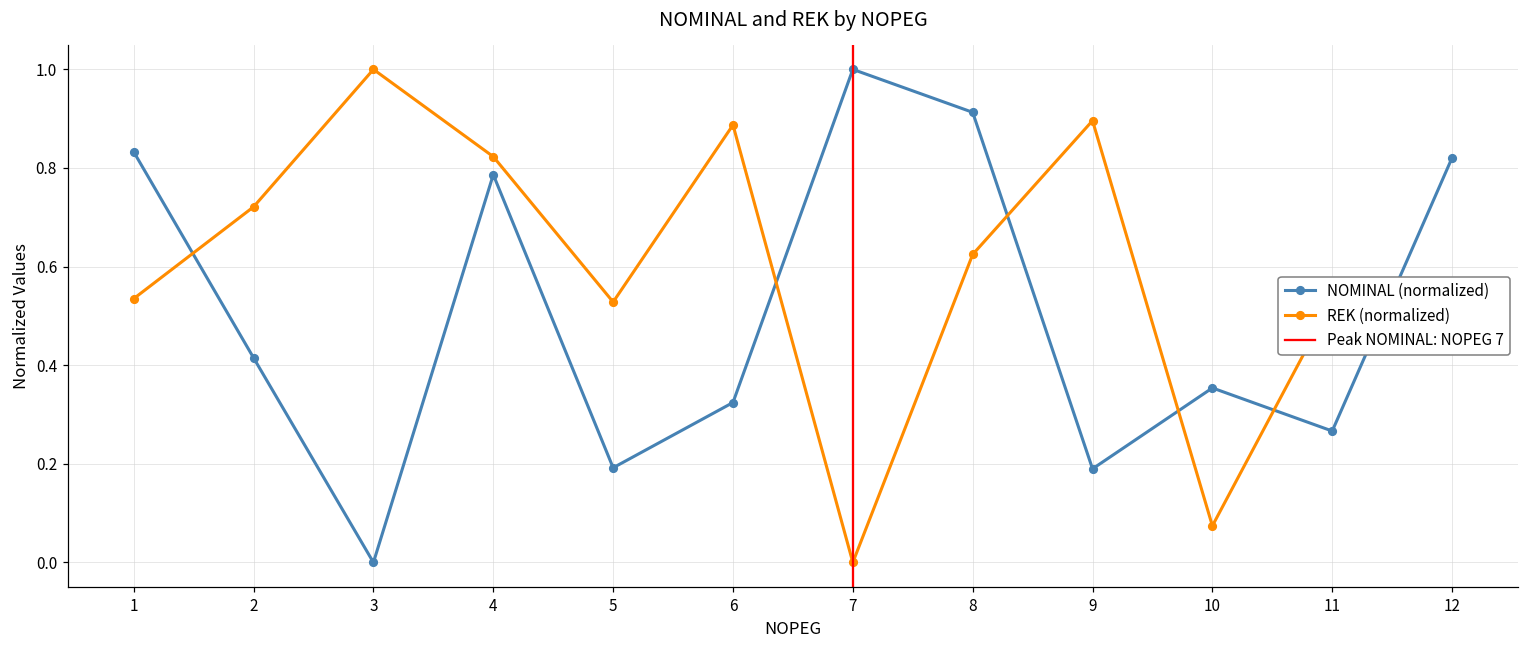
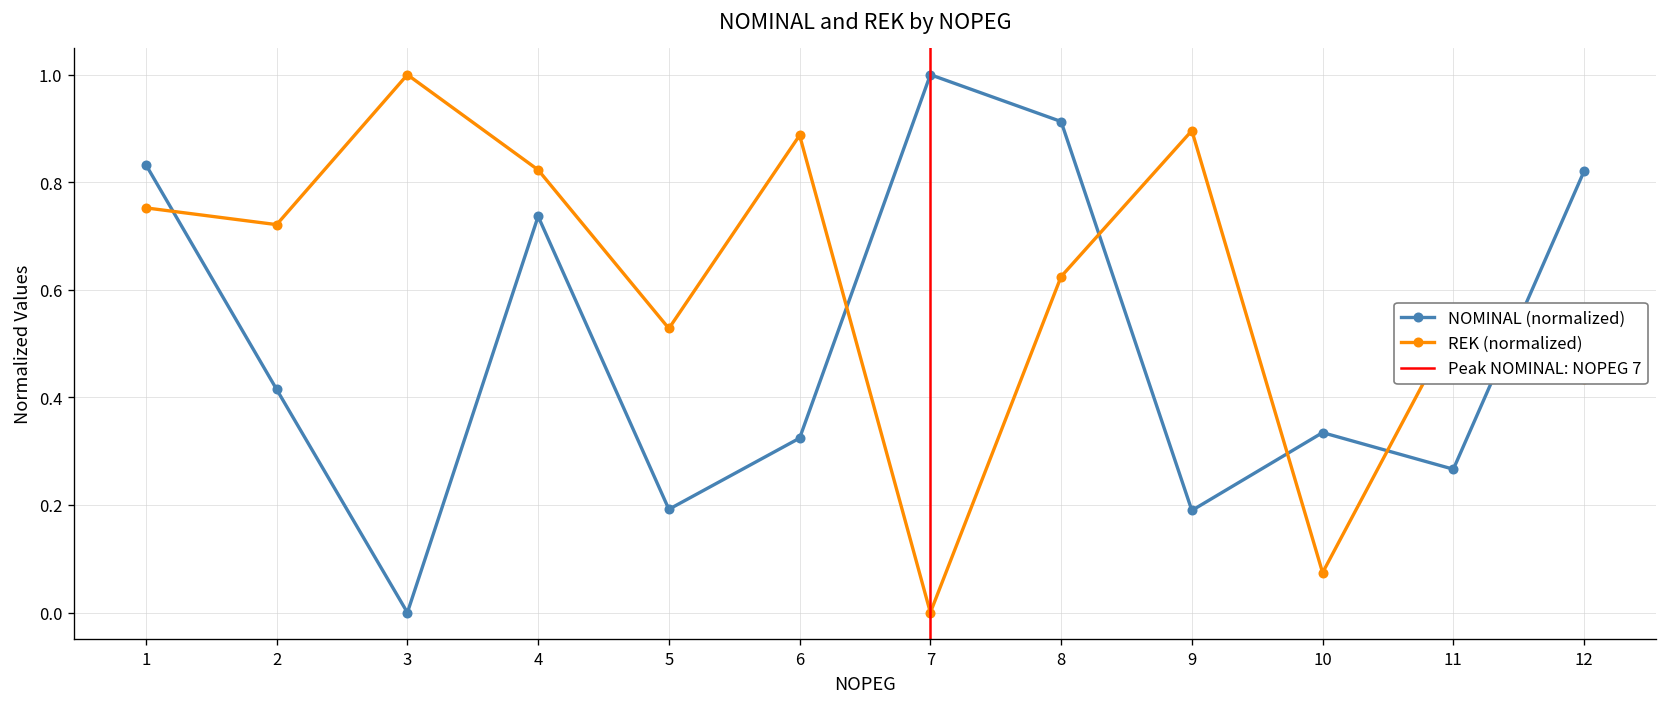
REK (normalized), 1: 0.54 -> 0.75
NOMINAL (normalized), 4: 0.79 -> 0.74
NOMINAL (normalized), 10: 0.35 -> 0.33
